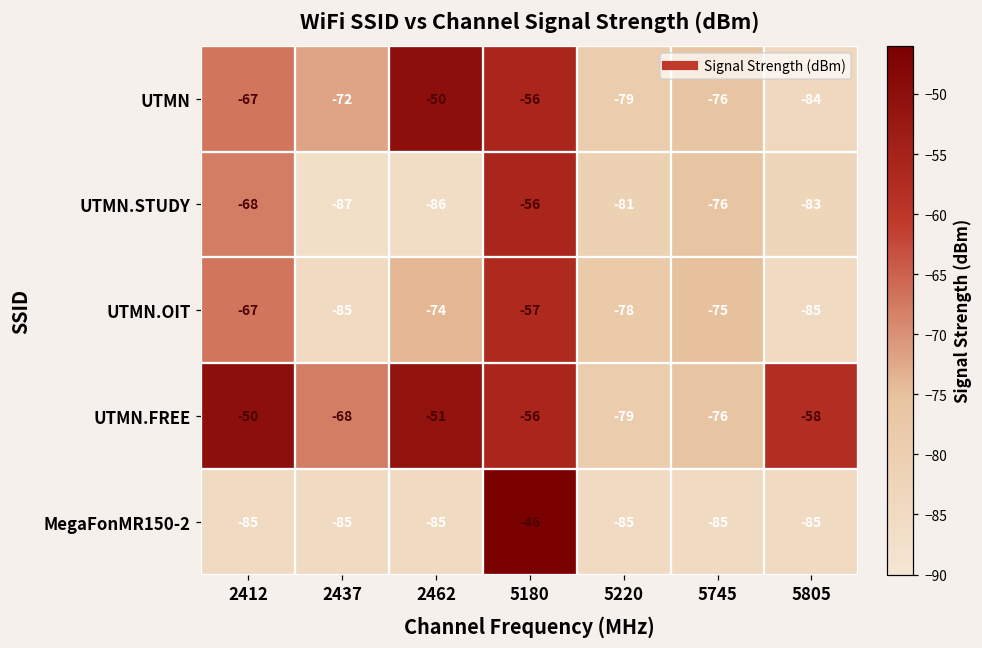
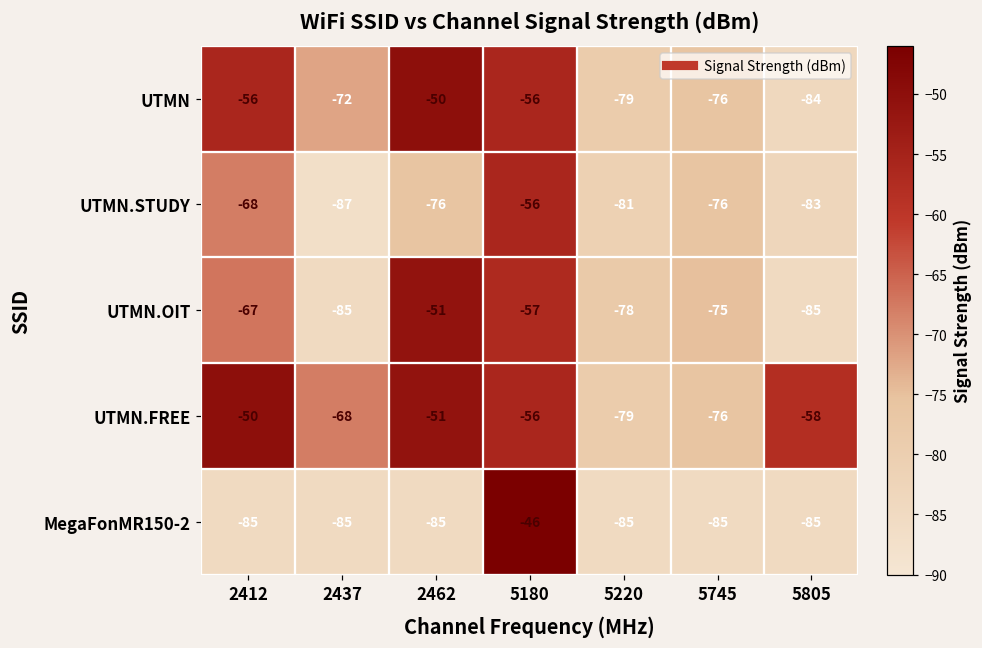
UTMN, 2412: -67 -> -56
UTMN.STUDY, 2462: -86 -> -76
UTMN.OIT, 2462: -74 -> -51
